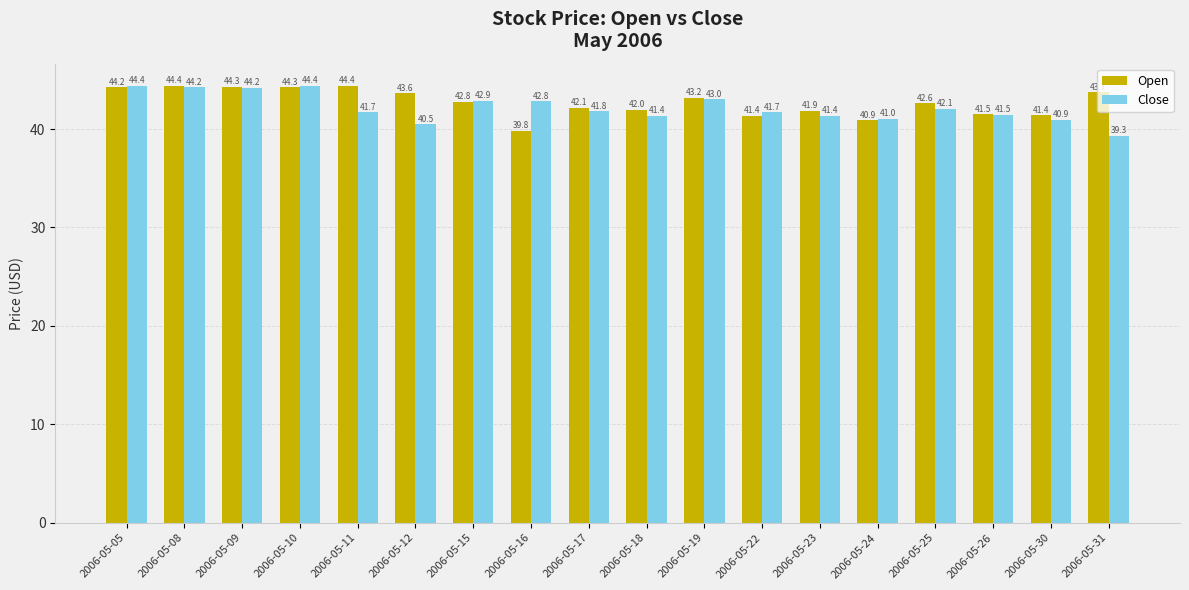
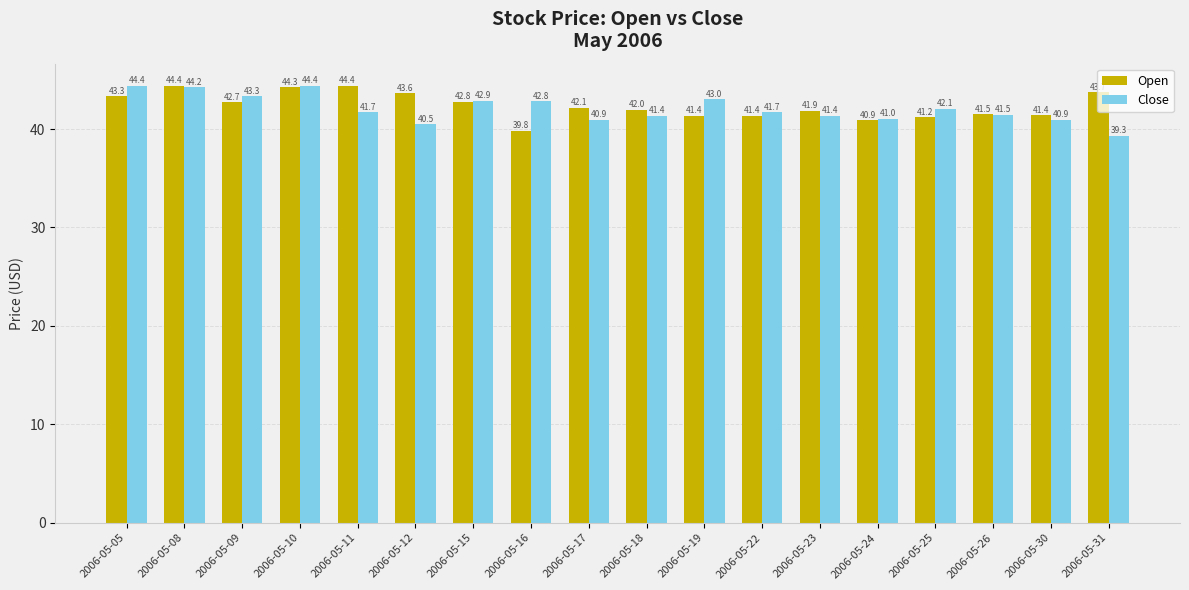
Open, 2006-05-05: 44.2 -> 43.3
Open, 2006-05-09: 44.3 -> 42.7
Close, 2006-05-09: 44.2 -> 43.3
Close, 2006-05-17: 41.8 -> 40.9
Open, 2006-05-19: 43.2 -> 41.4
Open, 2006-05-25: 42.6 -> 41.2
